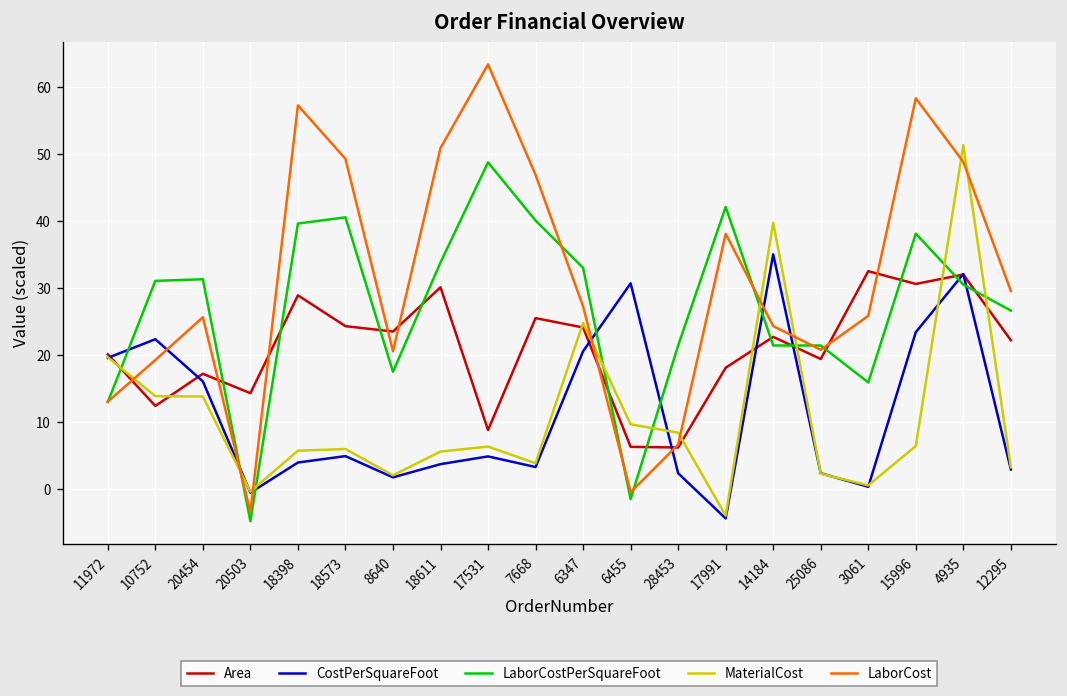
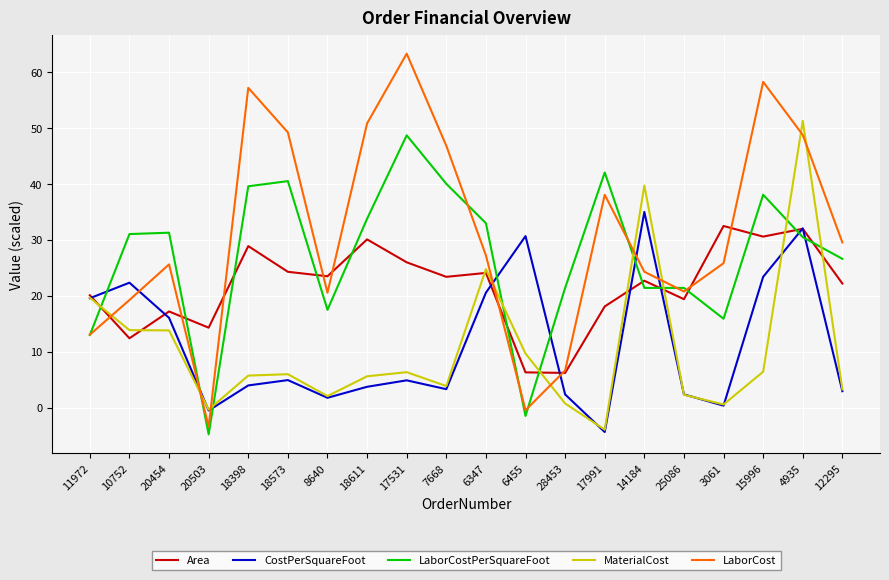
Area, 17531: 9 -> 26
Area, 7668: 26 -> 23
MaterialCost, 28453: 8 -> 1
